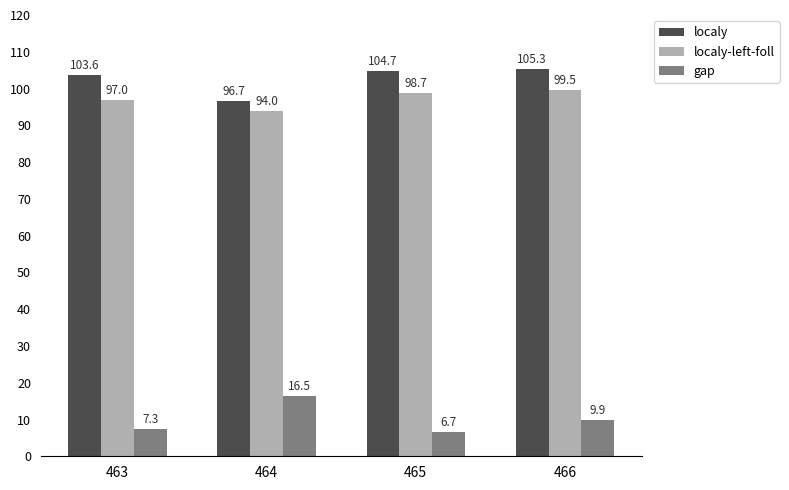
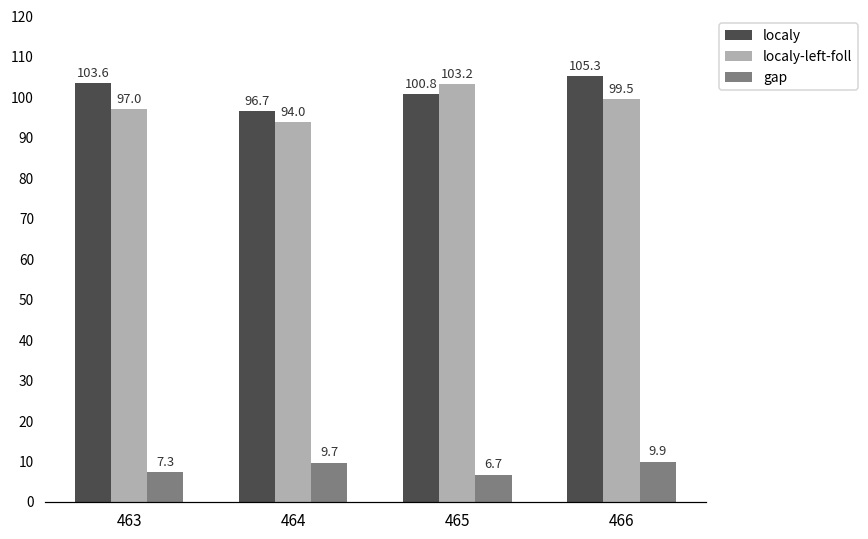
gap, 464: 16.5 -> 9.7
localy, 465: 104.7 -> 100.8
localy-left-foll, 465: 98.7 -> 103.2
